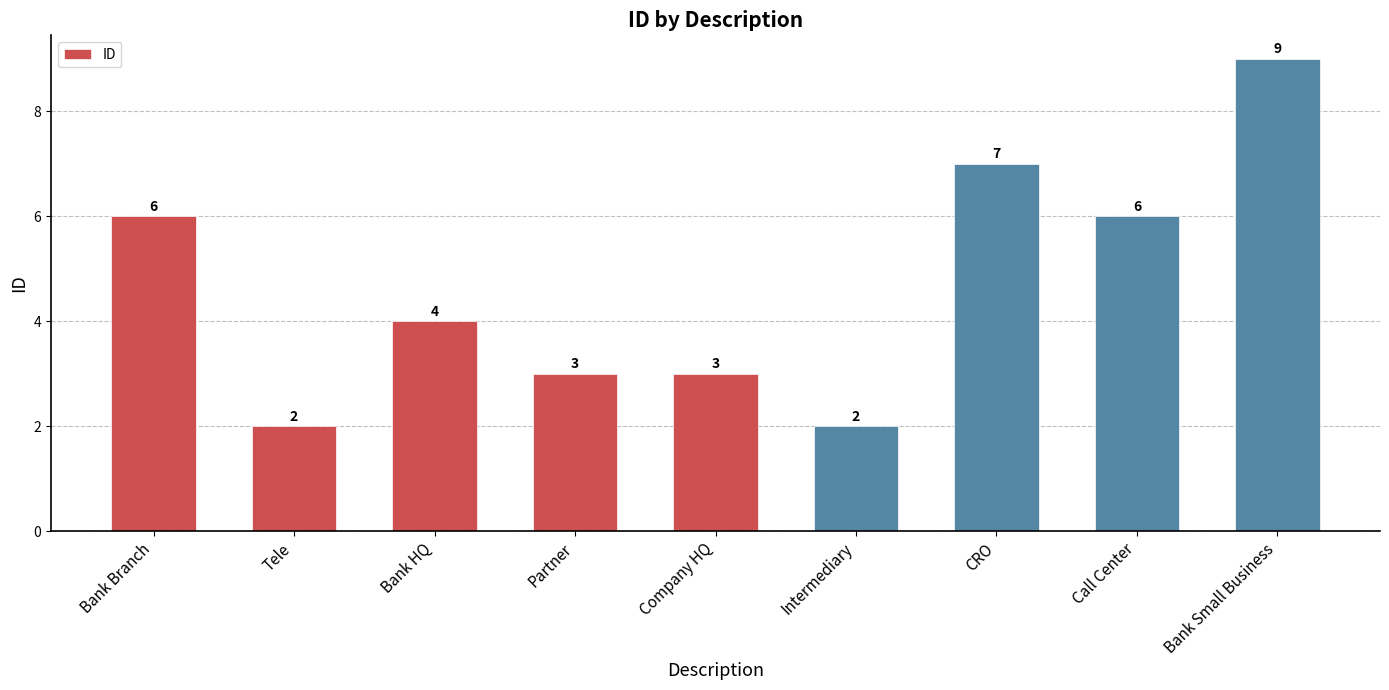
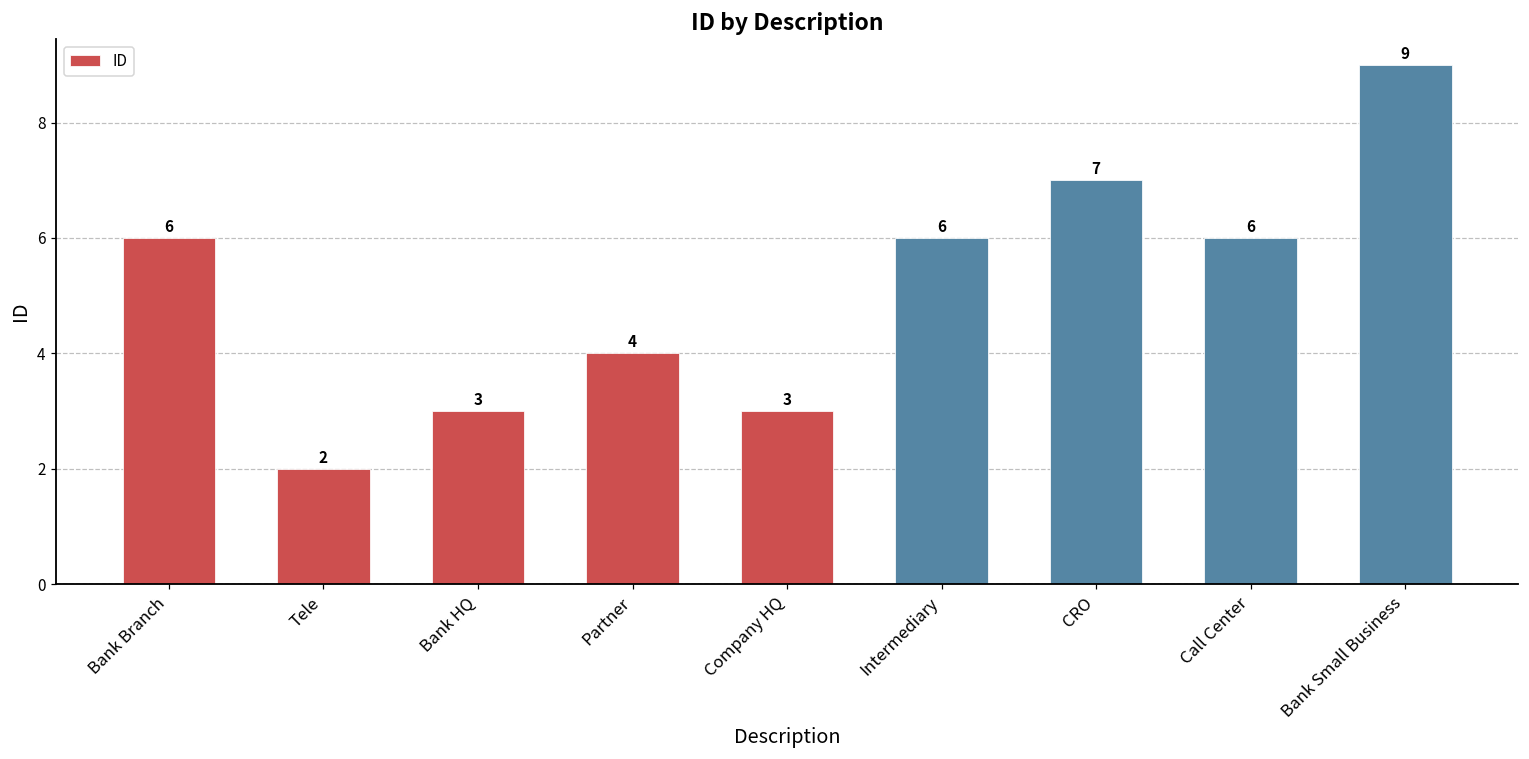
Bank HQ: 4 -> 3
Partner: 3 -> 4
Intermediary: 2 -> 6
